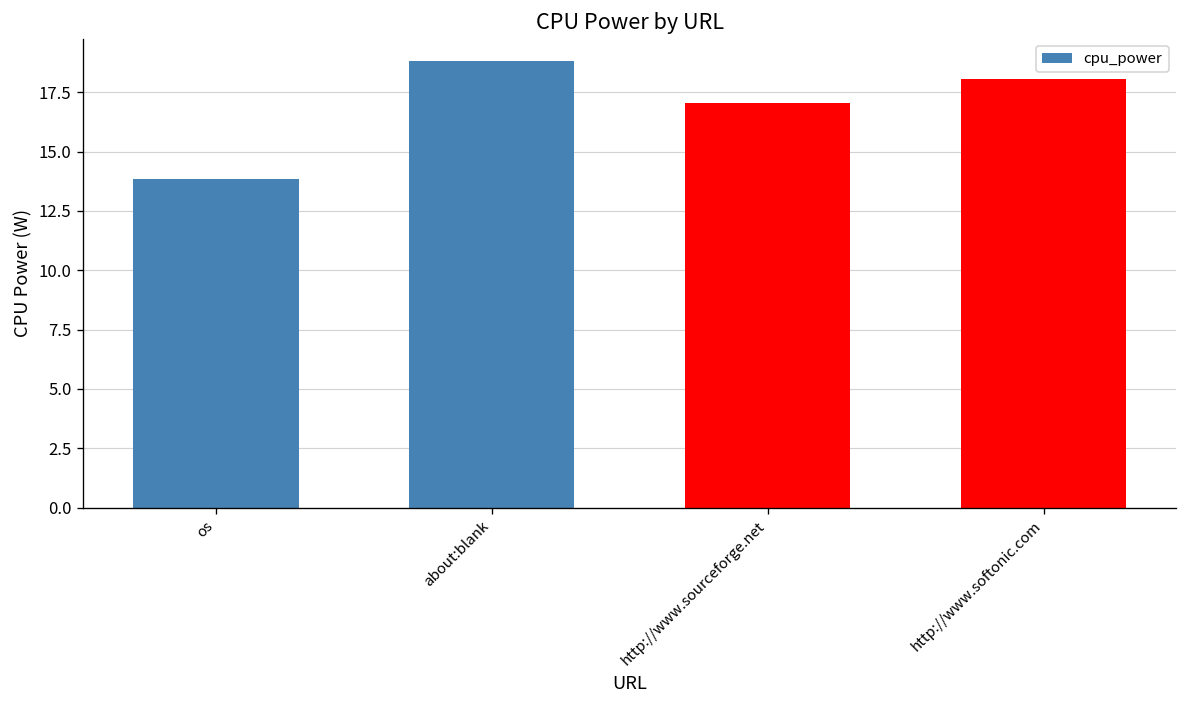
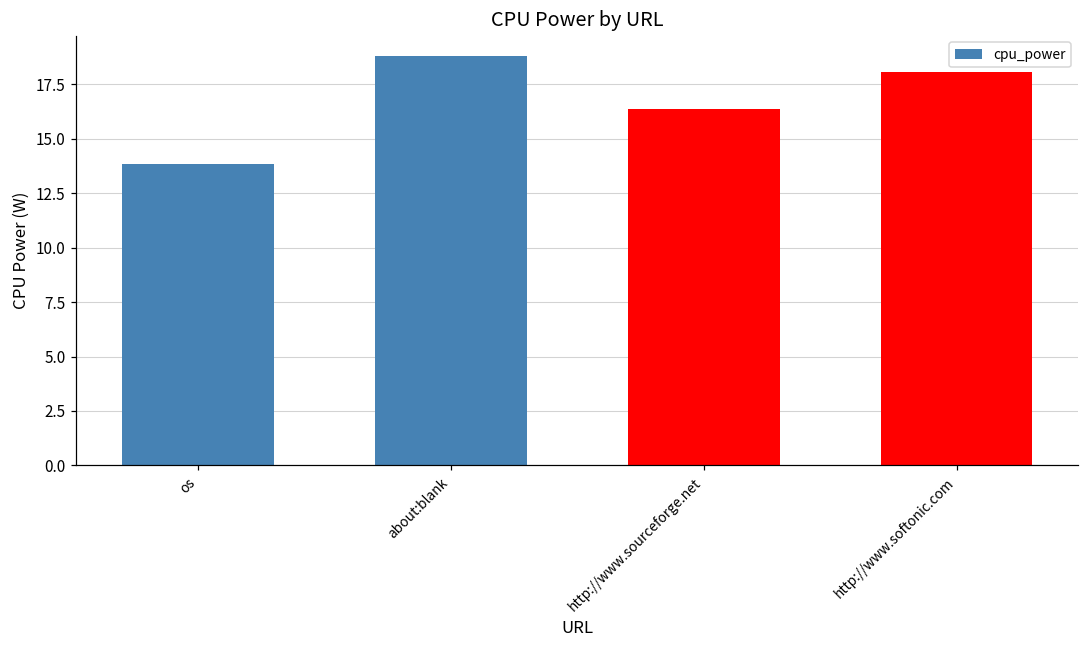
http://www.sourceforge.net: 17.1 -> 16.4
